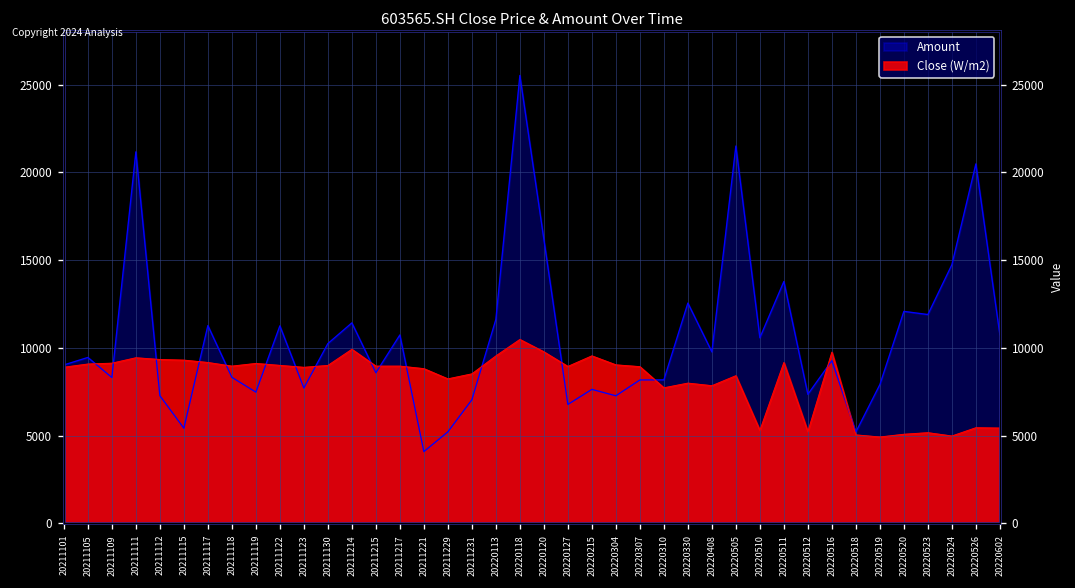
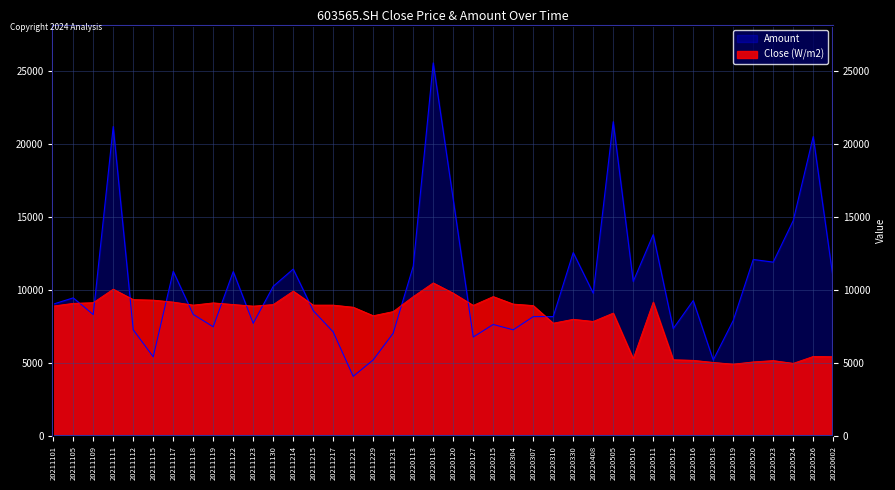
Close (W/m2), 20211111: 9400 -> 10100
Amount, 20211217: 10700 -> 7100
Close (W/m2), 20220516: 9800 -> 5200
